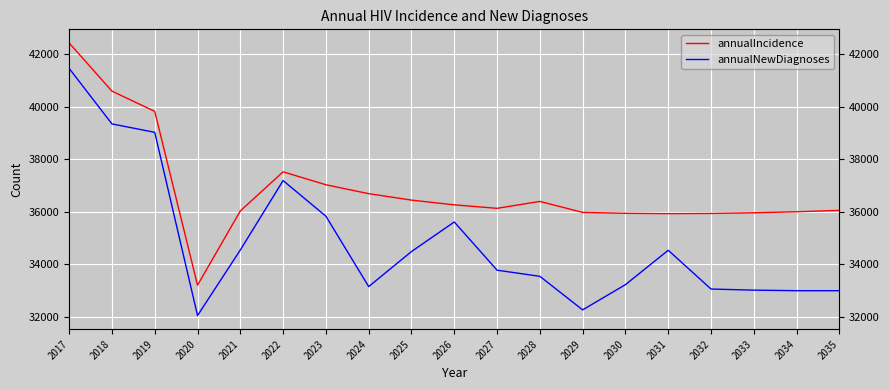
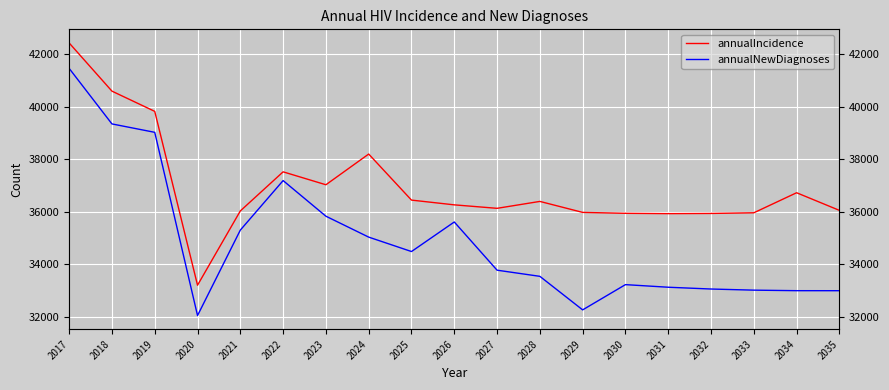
annualNewDiagnoses, 2021: 34500 -> 35300
annualIncidence, 2024: 36700 -> 38200
annualNewDiagnoses, 2024: 33200 -> 35000
annualNewDiagnoses, 2031: 34500 -> 33100
annualIncidence, 2034: 36000 -> 36700
